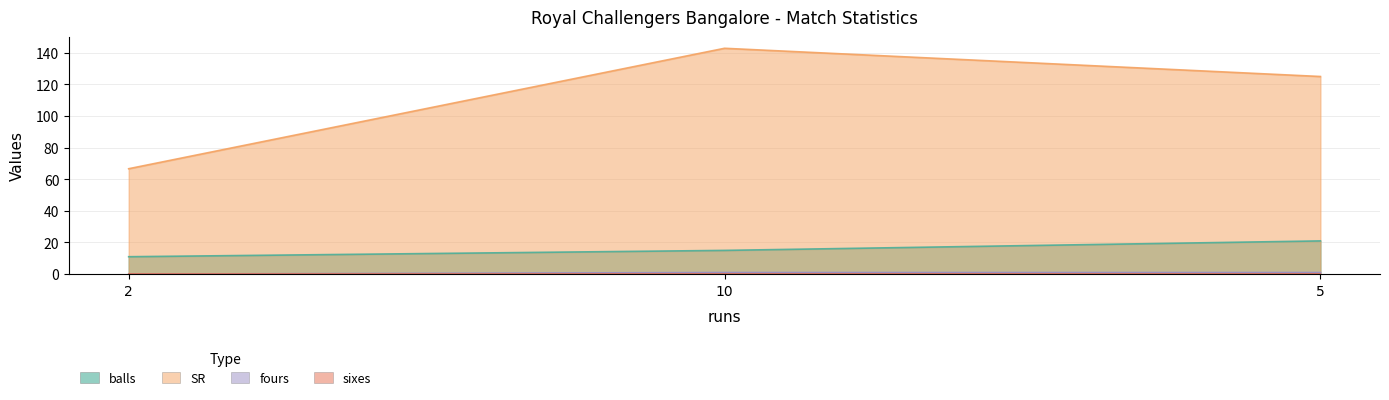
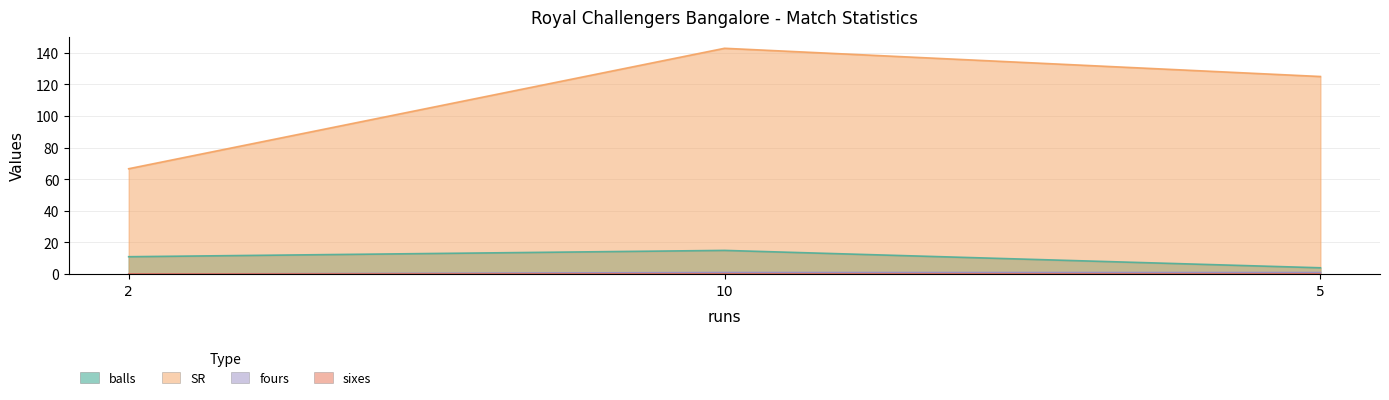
balls, 5: 21 -> 4
